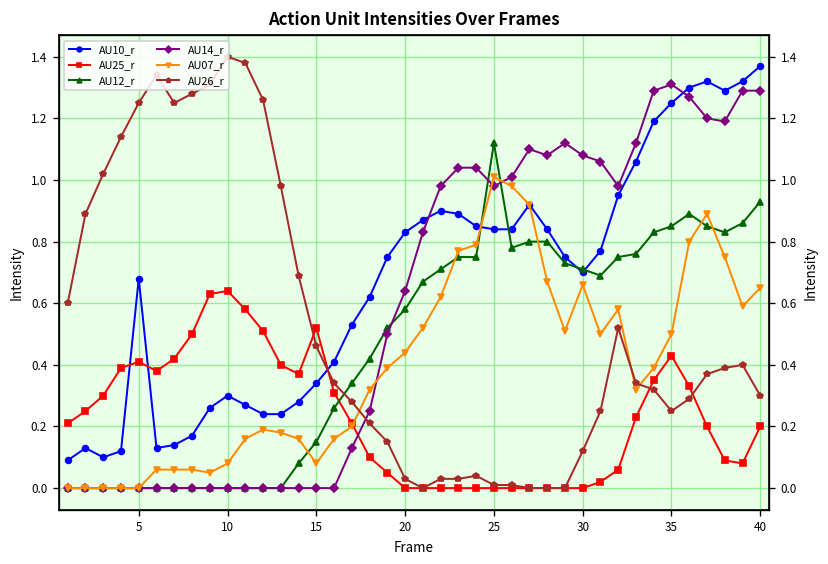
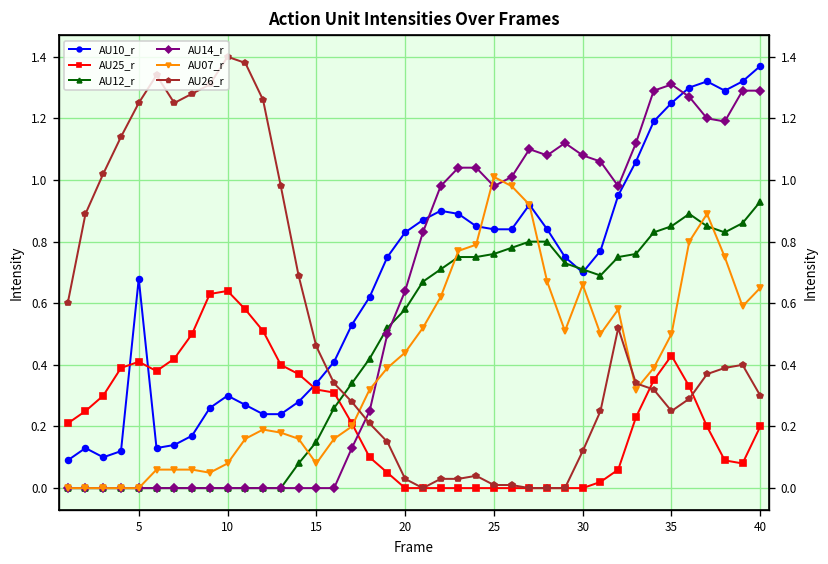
AU25_r, 15: 0.52 -> 0.32
AU12_r, 25: 1.12 -> 0.76
